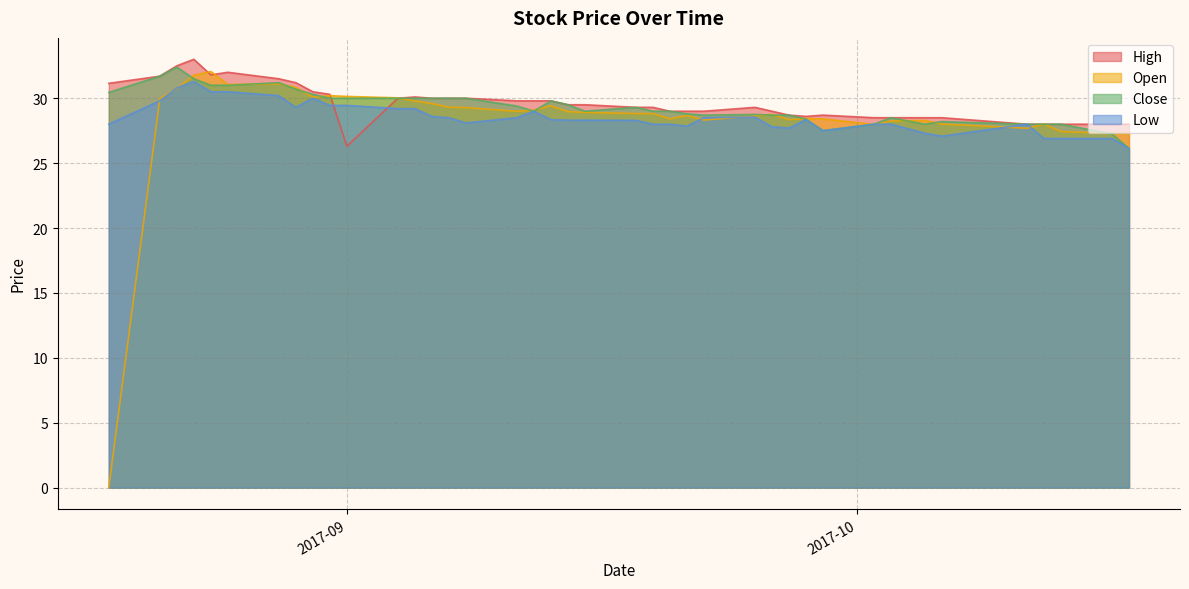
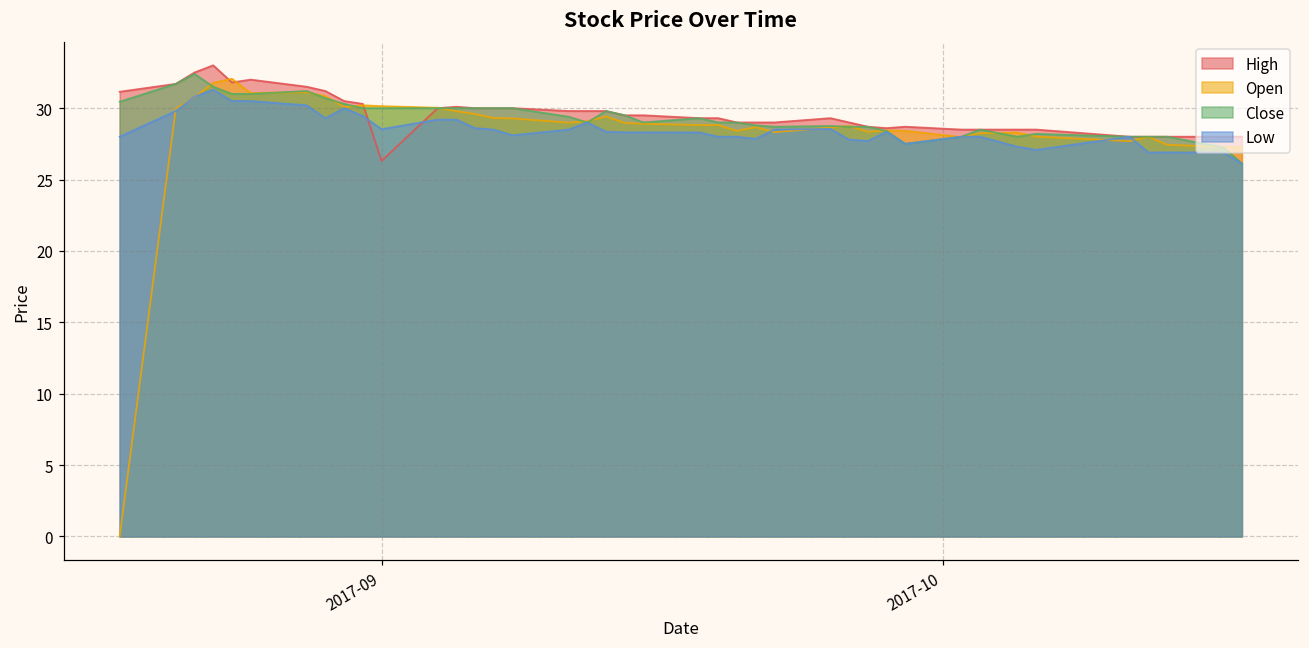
Low, 2017-09: 29.5 -> 28.5
